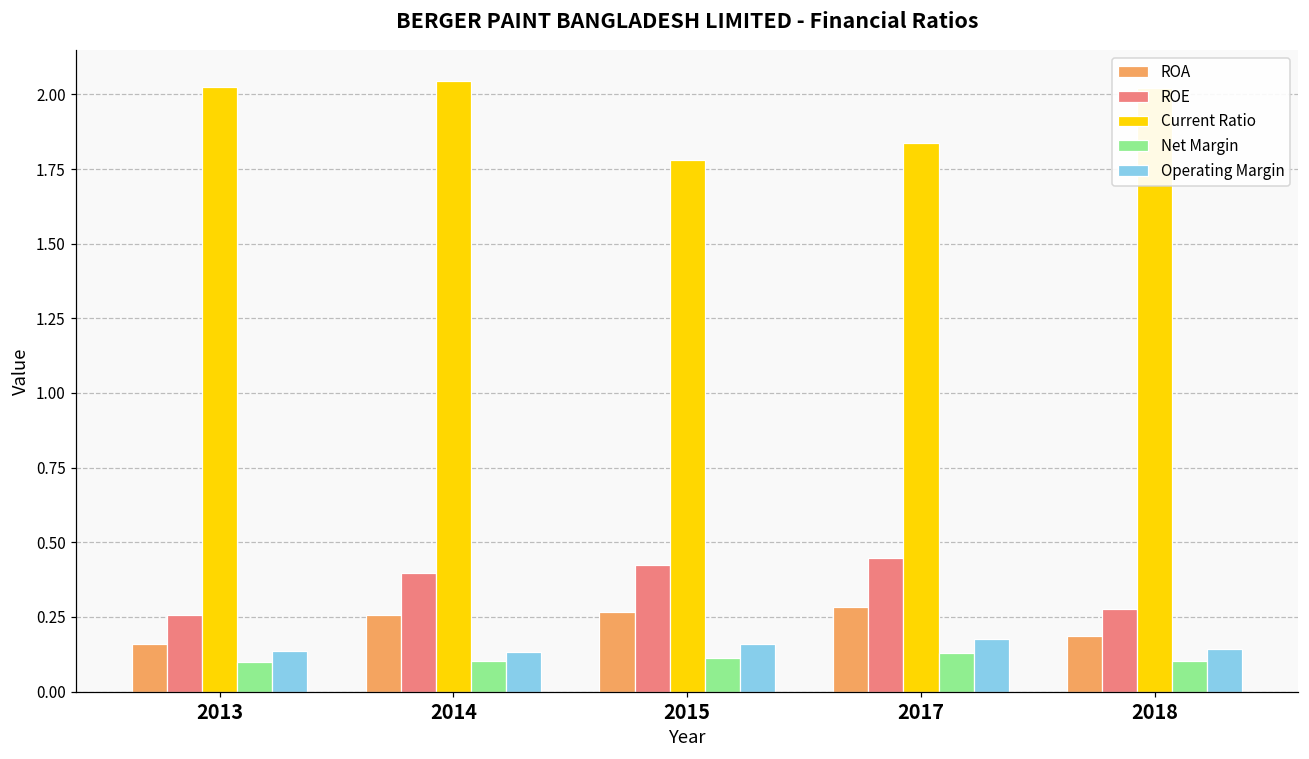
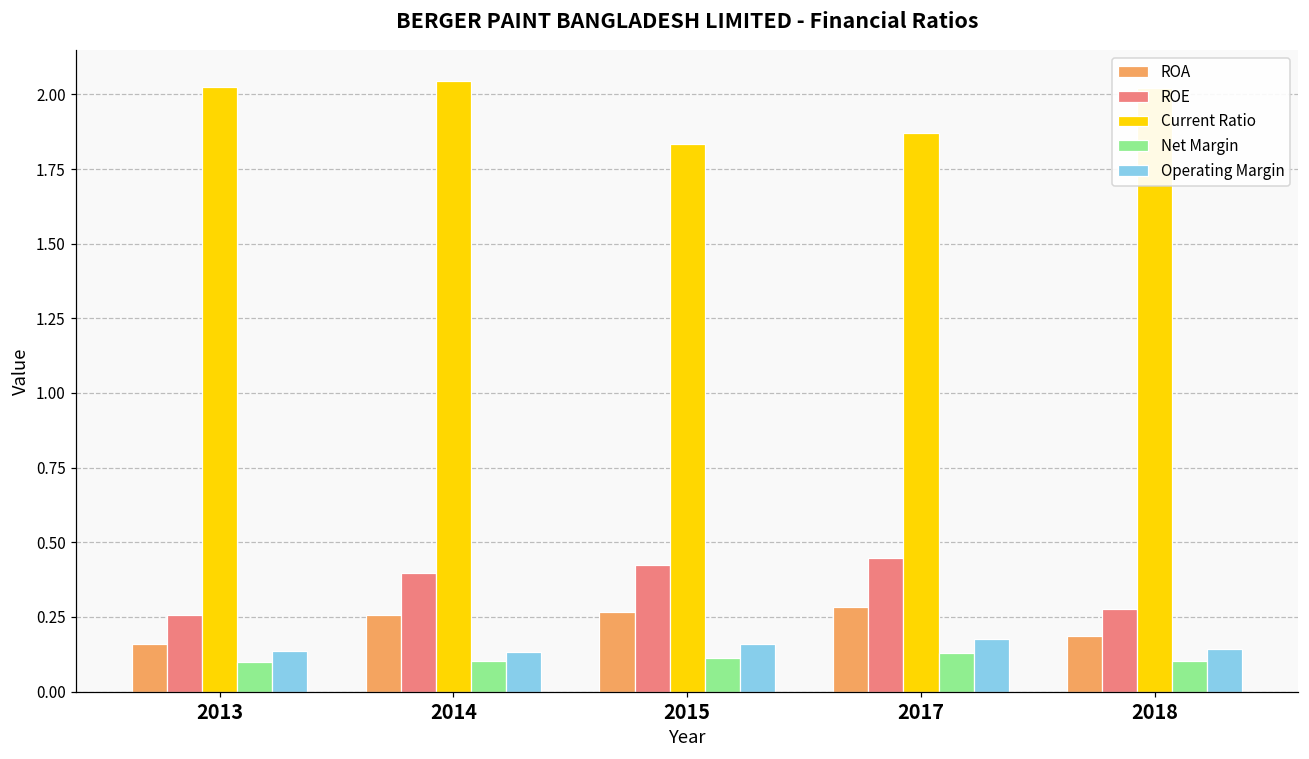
Current Ratio, 2015: 1.78 -> 1.83
Current Ratio, 2017: 1.84 -> 1.87
